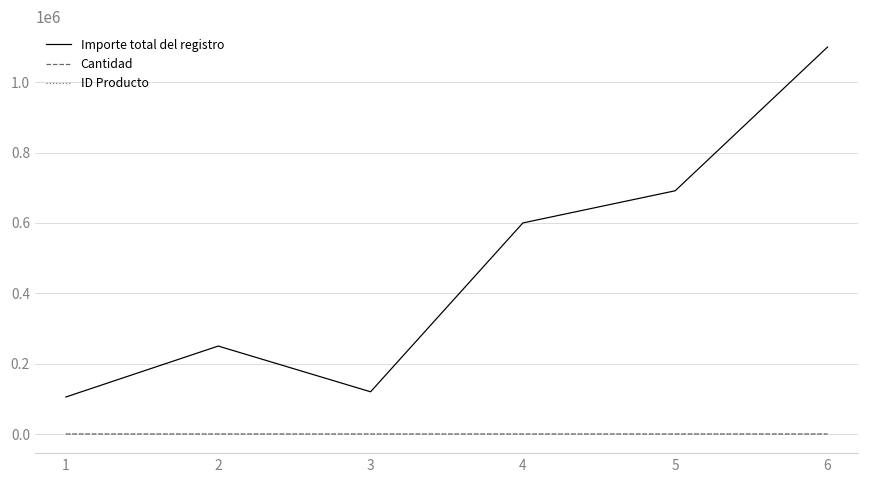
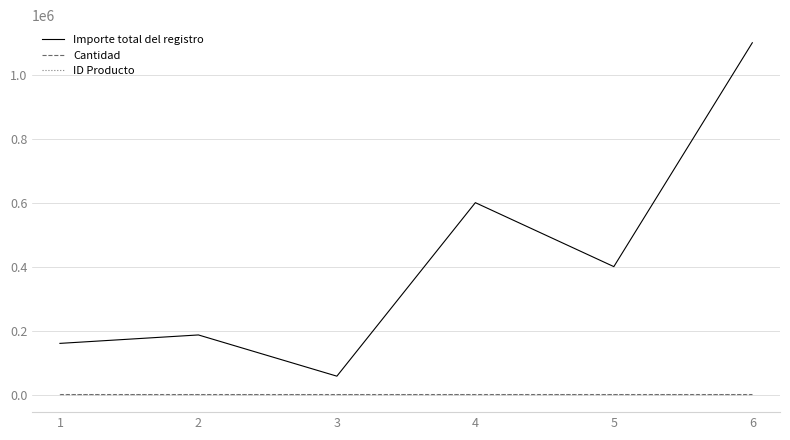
Importe total del registro, 1: 110000 -> 160000
Importe total del registro, 2: 250000 -> 190000
Importe total del registro, 3: 120000 -> 60000
Importe total del registro, 5: 690000 -> 400000
